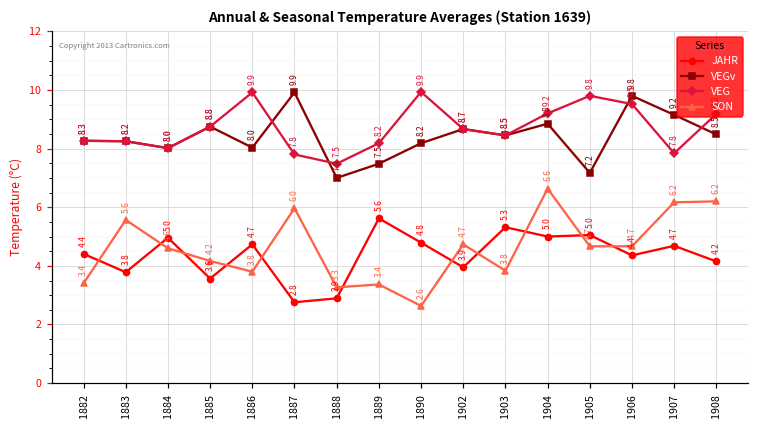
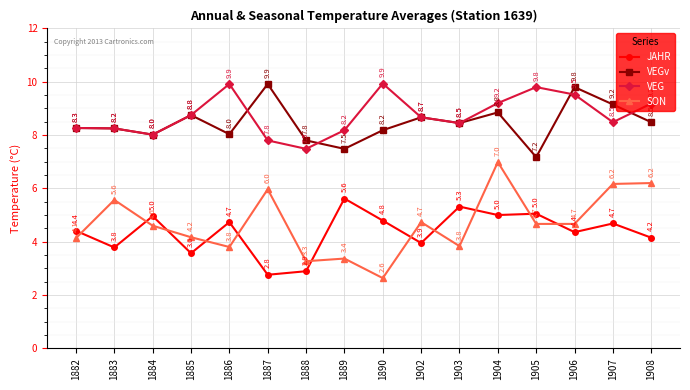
SON, 1882: 3.4 -> 4.1
VEGv, 1888: 7.0 -> 7.8
SON, 1904: 6.6 -> 7.0
VEG, 1907: 7.8 -> 8.5
